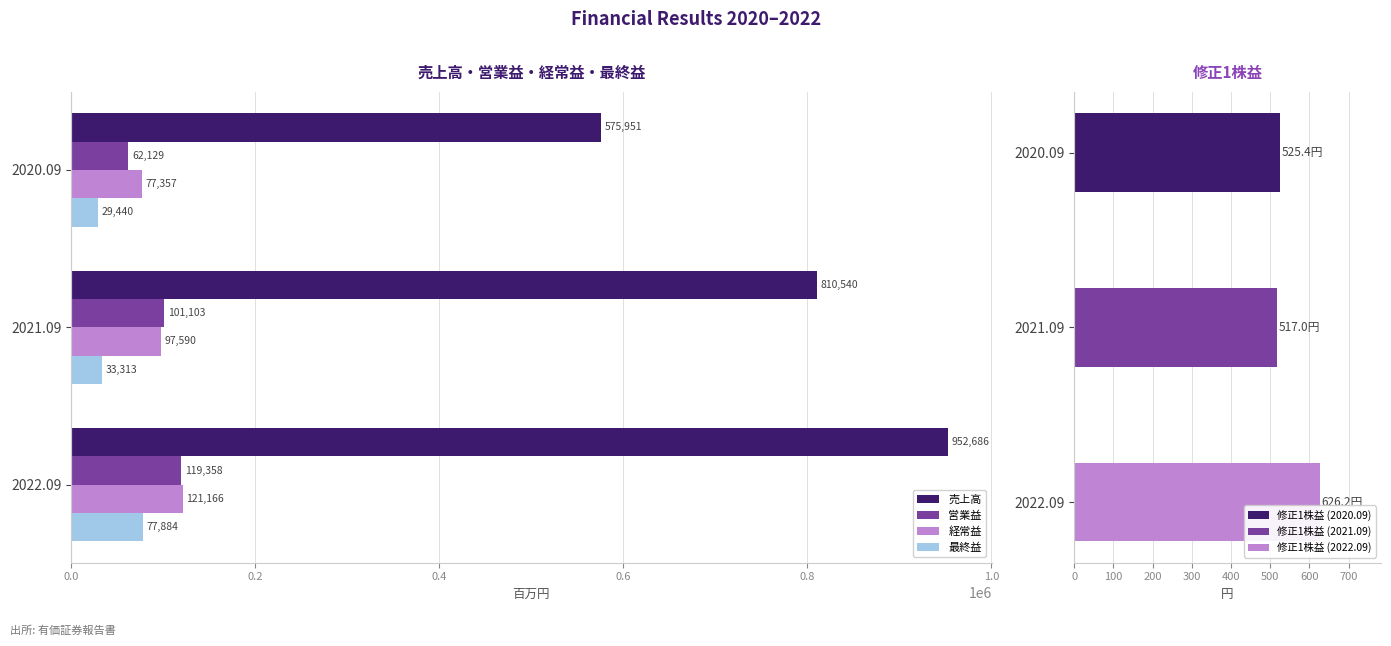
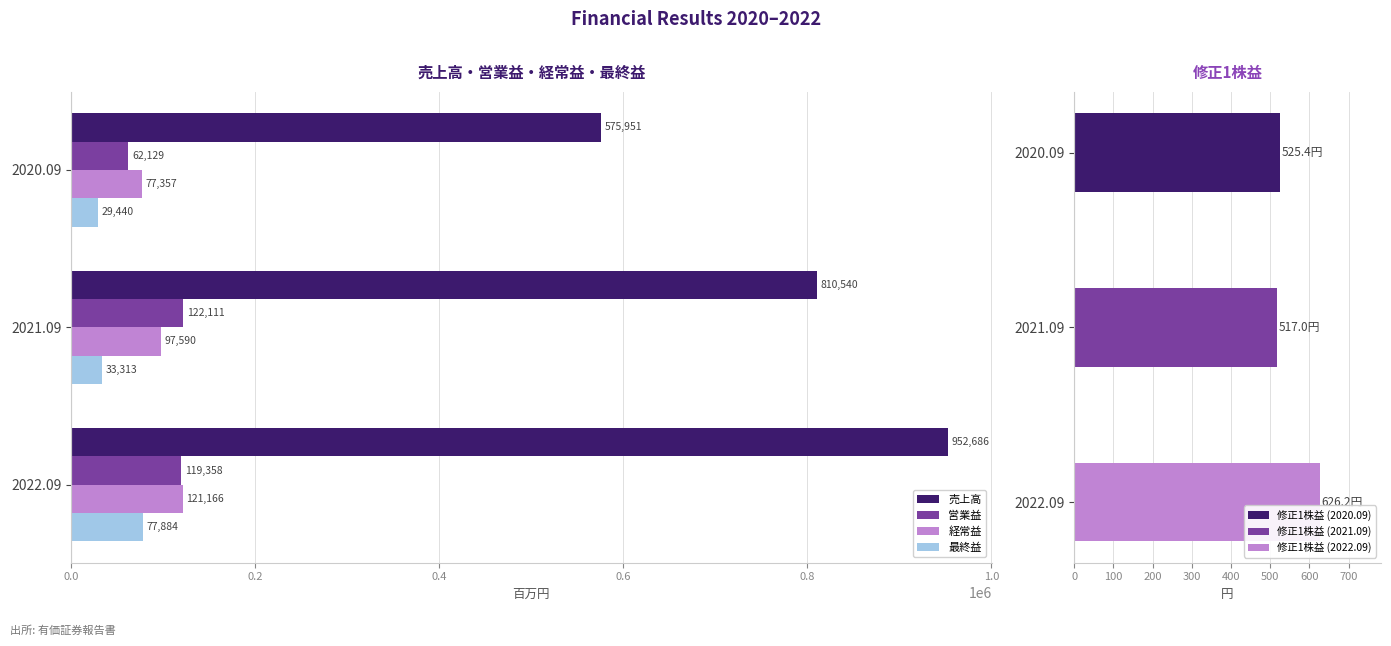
売上高・営業益・経常益・最終益, 営業益, 2021.09: 101,103 -> 122,111
